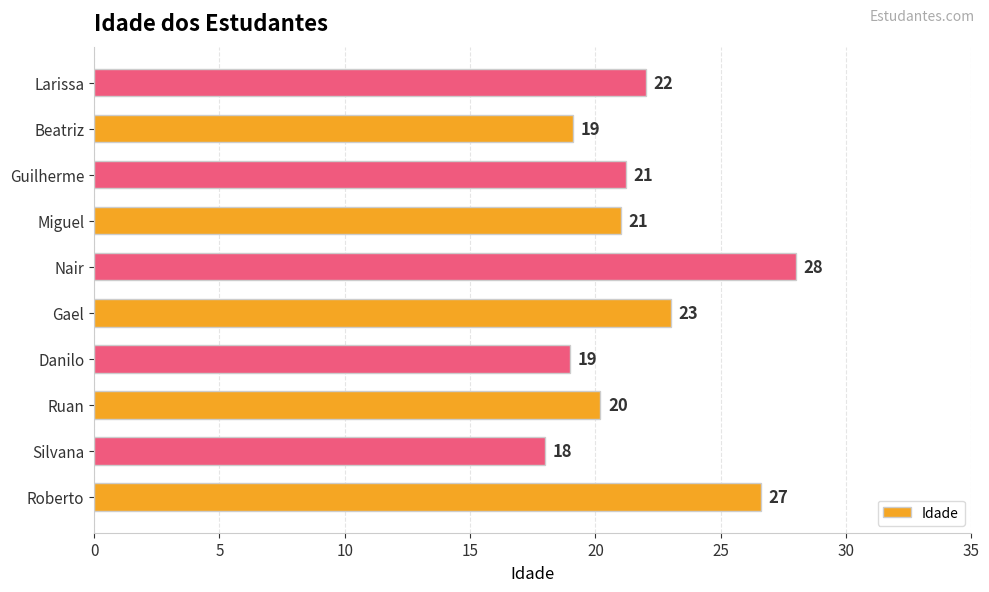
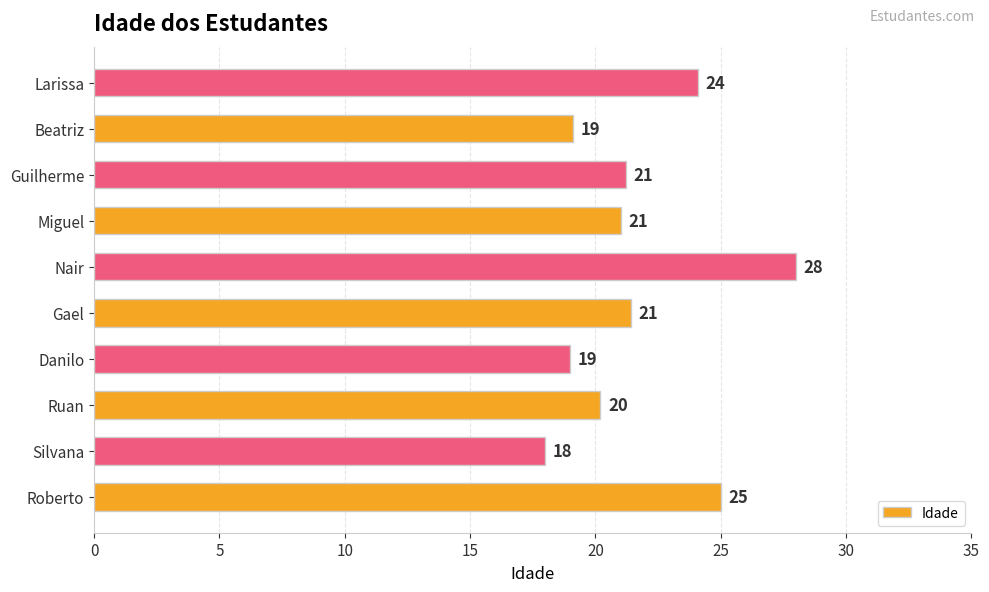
Larissa: 22 -> 24
Gael: 23 -> 21
Roberto: 27 -> 25
